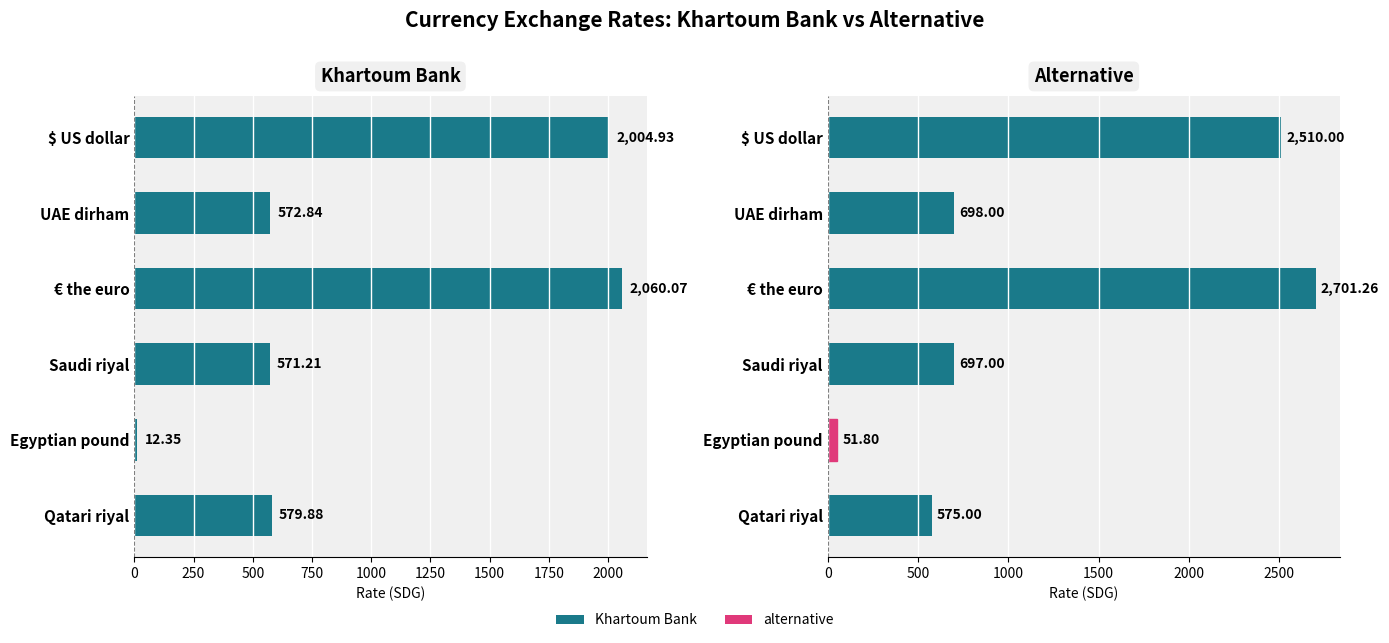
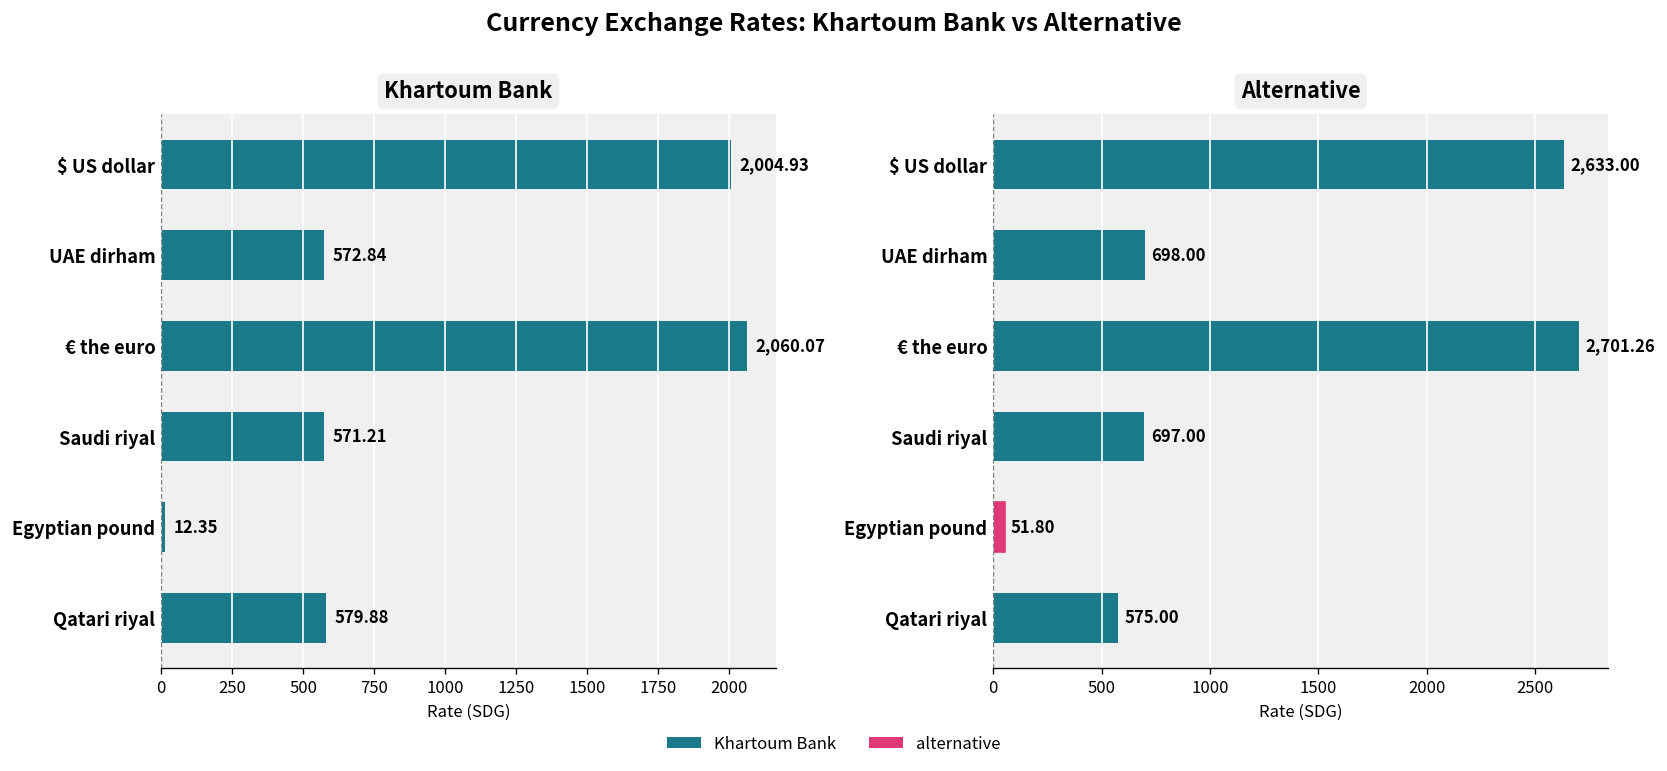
Alternative, $ US dollar: 2,510.00 -> 2,633.00
